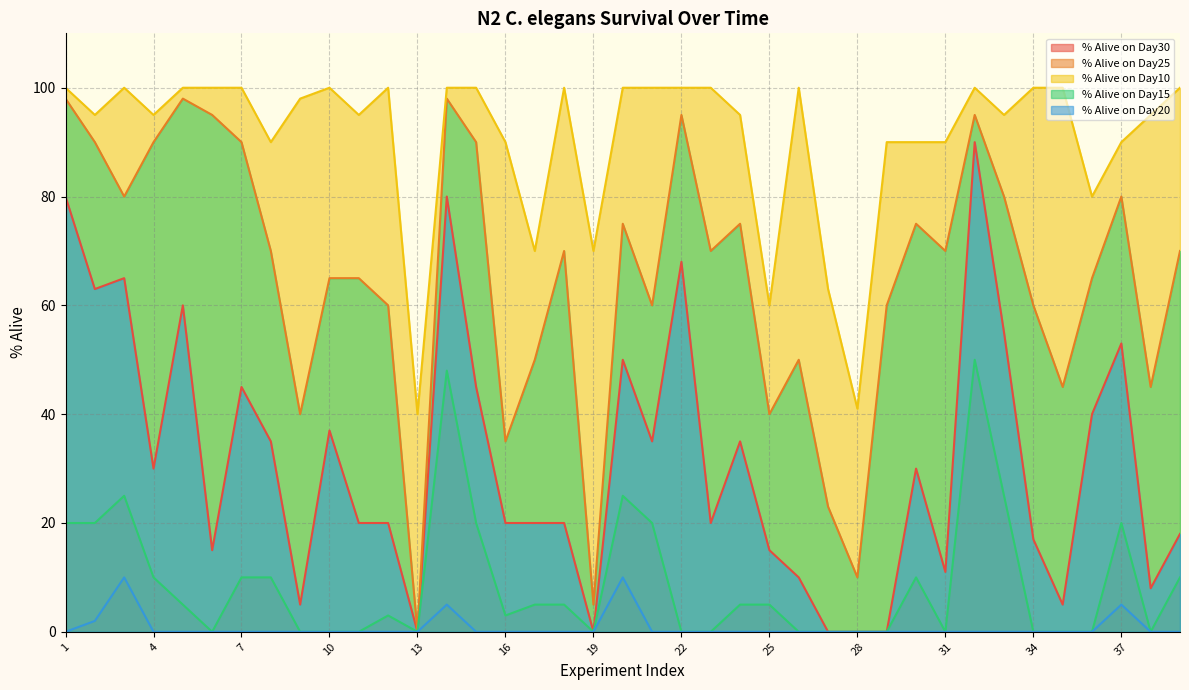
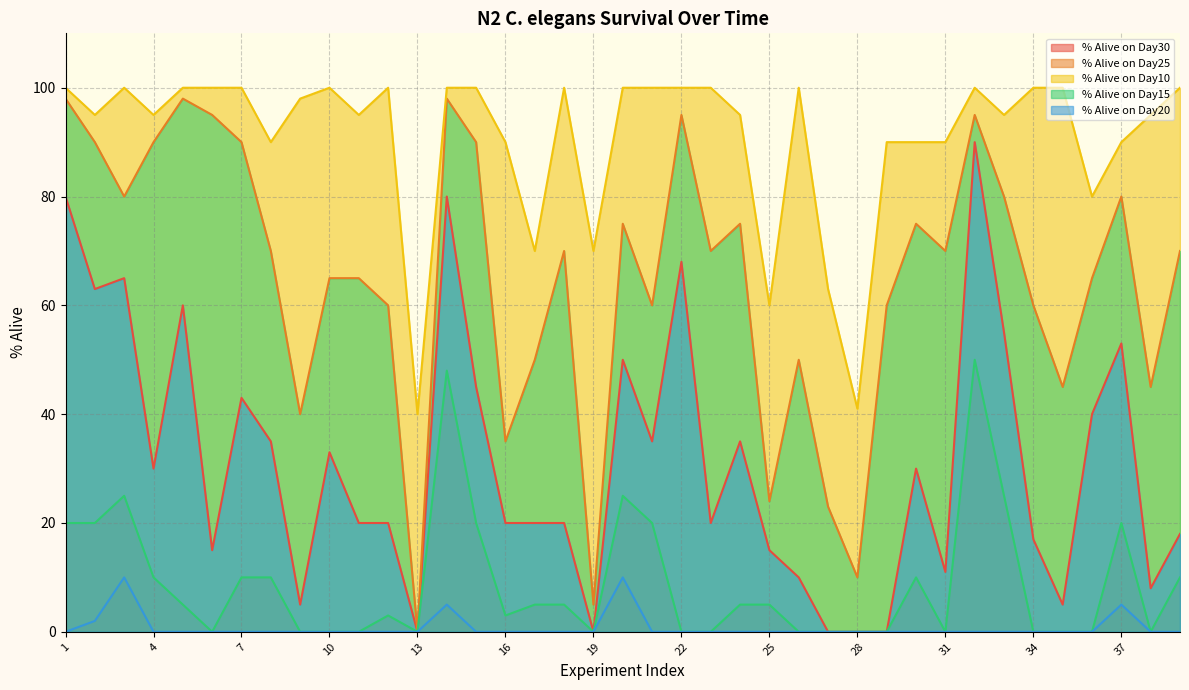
% Alive on Day20, 7: 45 -> 43
% Alive on Day20, 10: 37 -> 33
% Alive on Day15, 25: 40 -> 24
